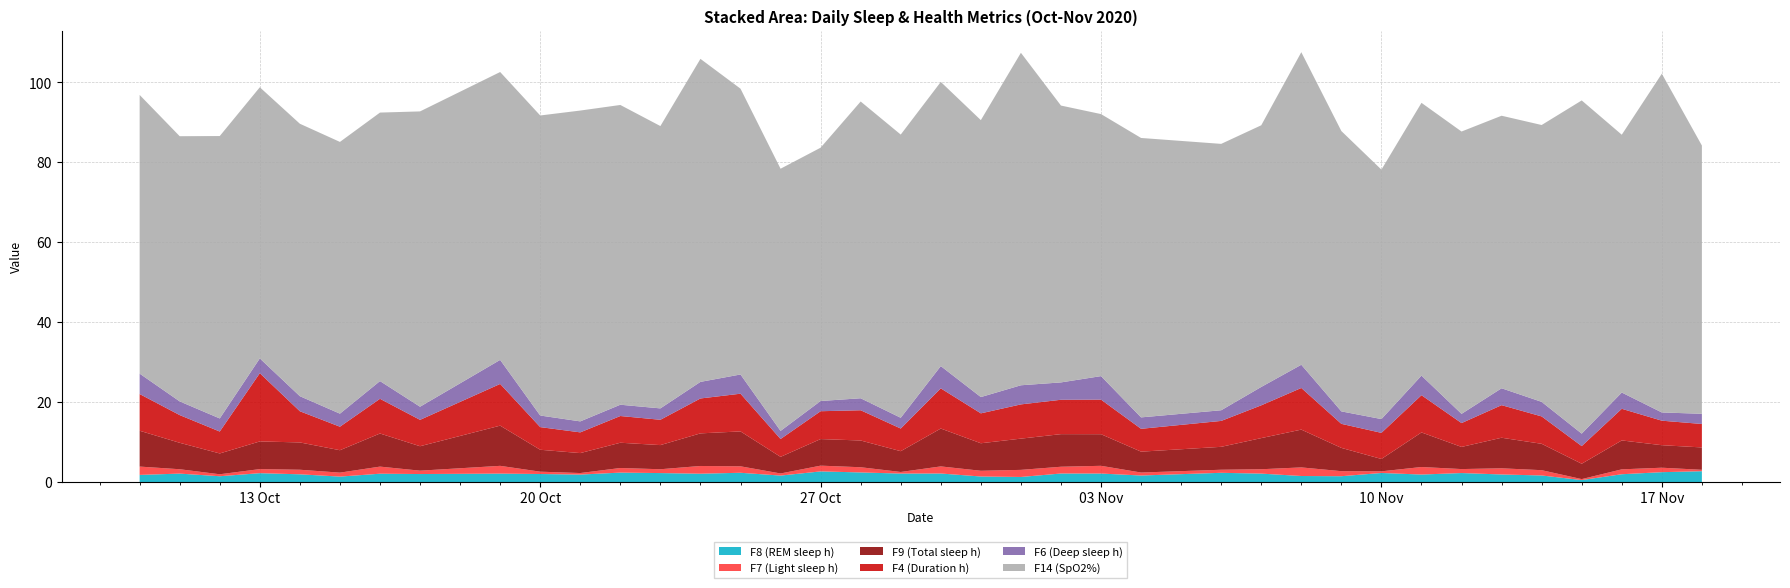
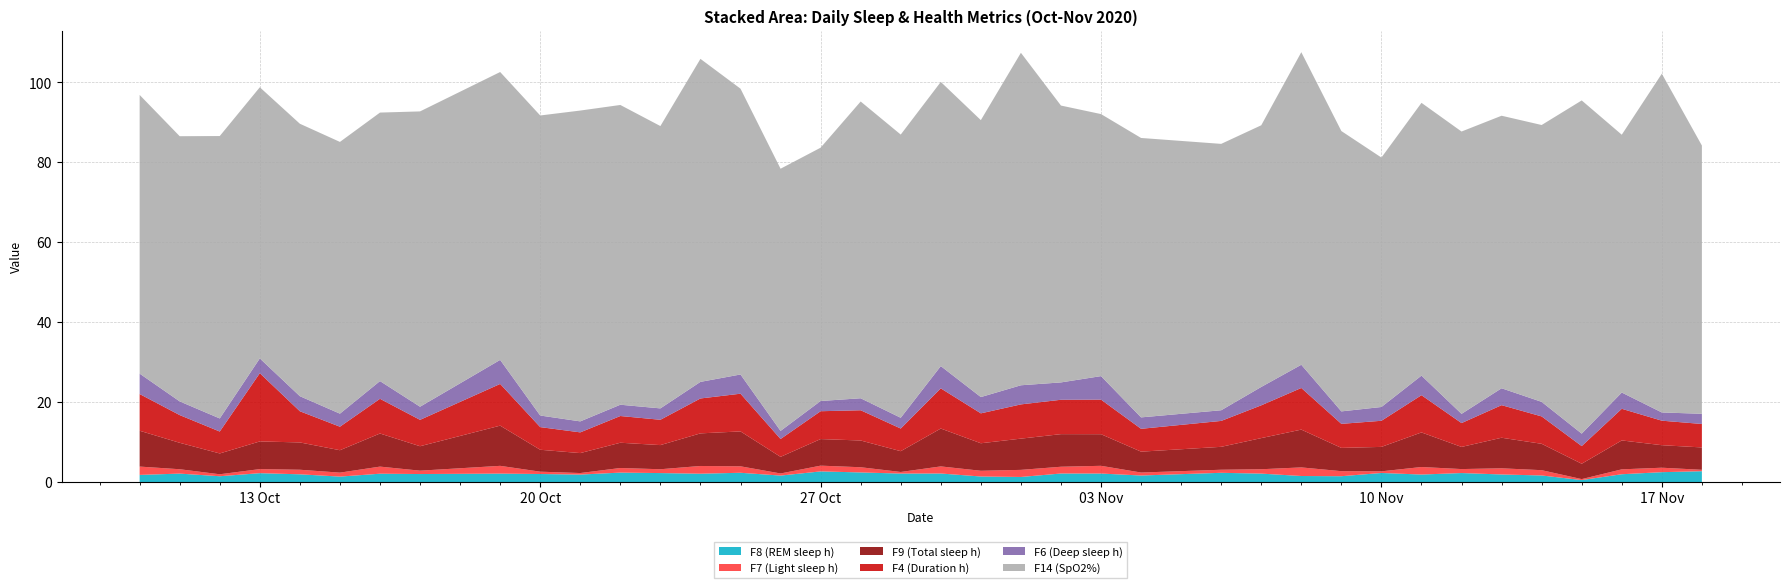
F9 (Total sleep h), 10 Nov: 3 -> 6
